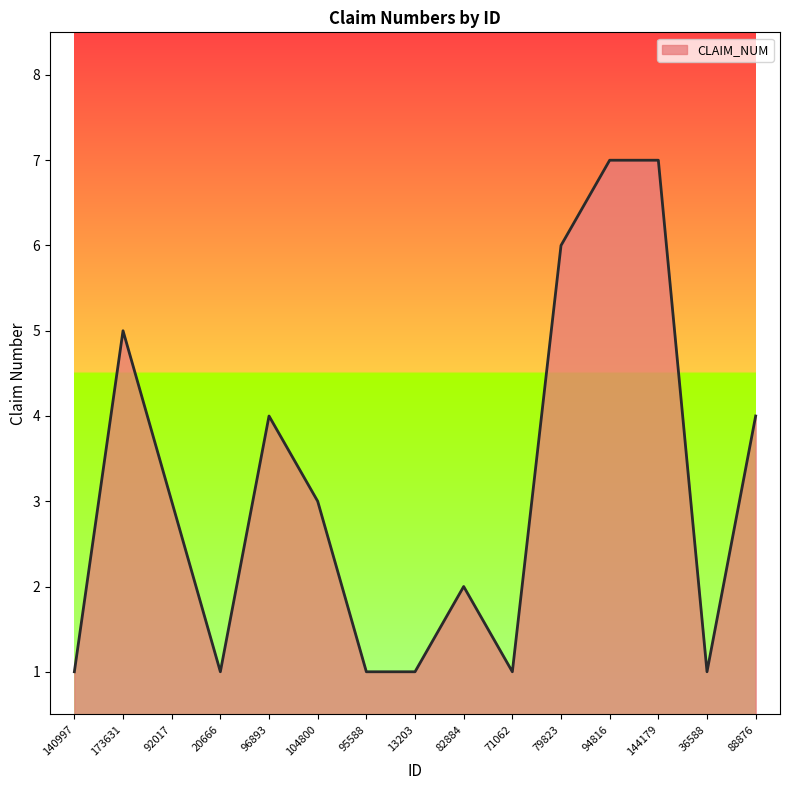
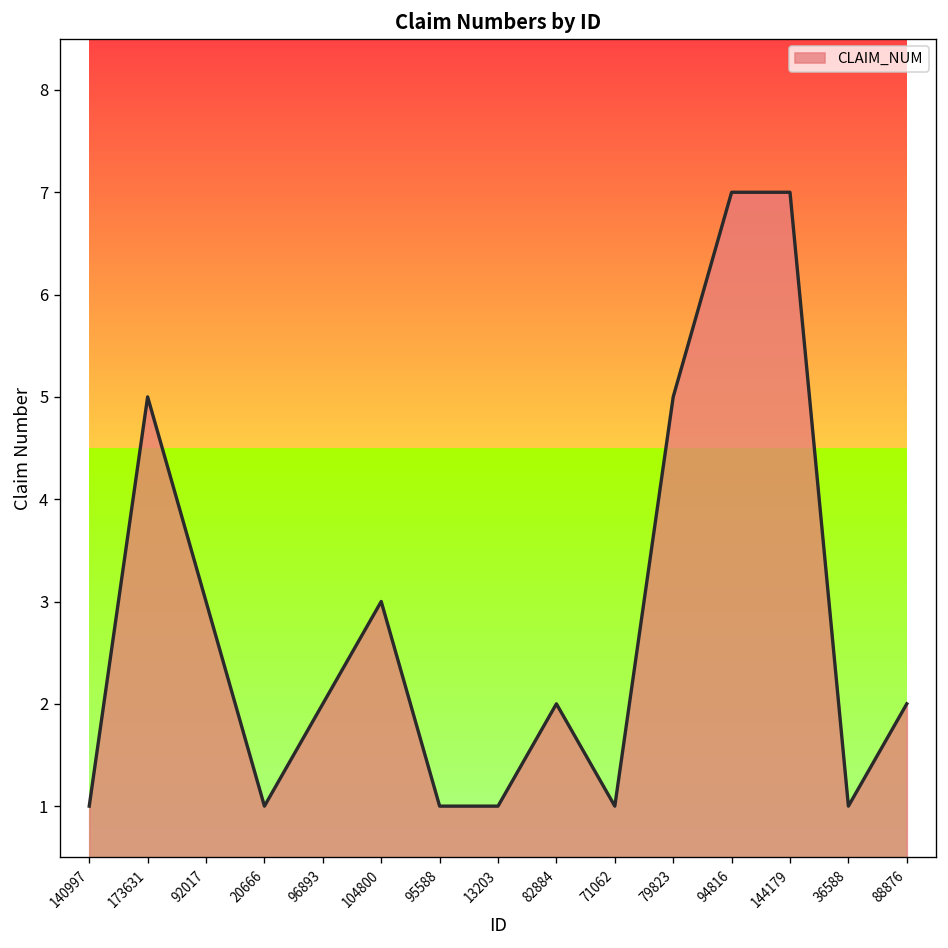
96893: 4 -> 2
79823: 6 -> 5
88876: 4 -> 2
